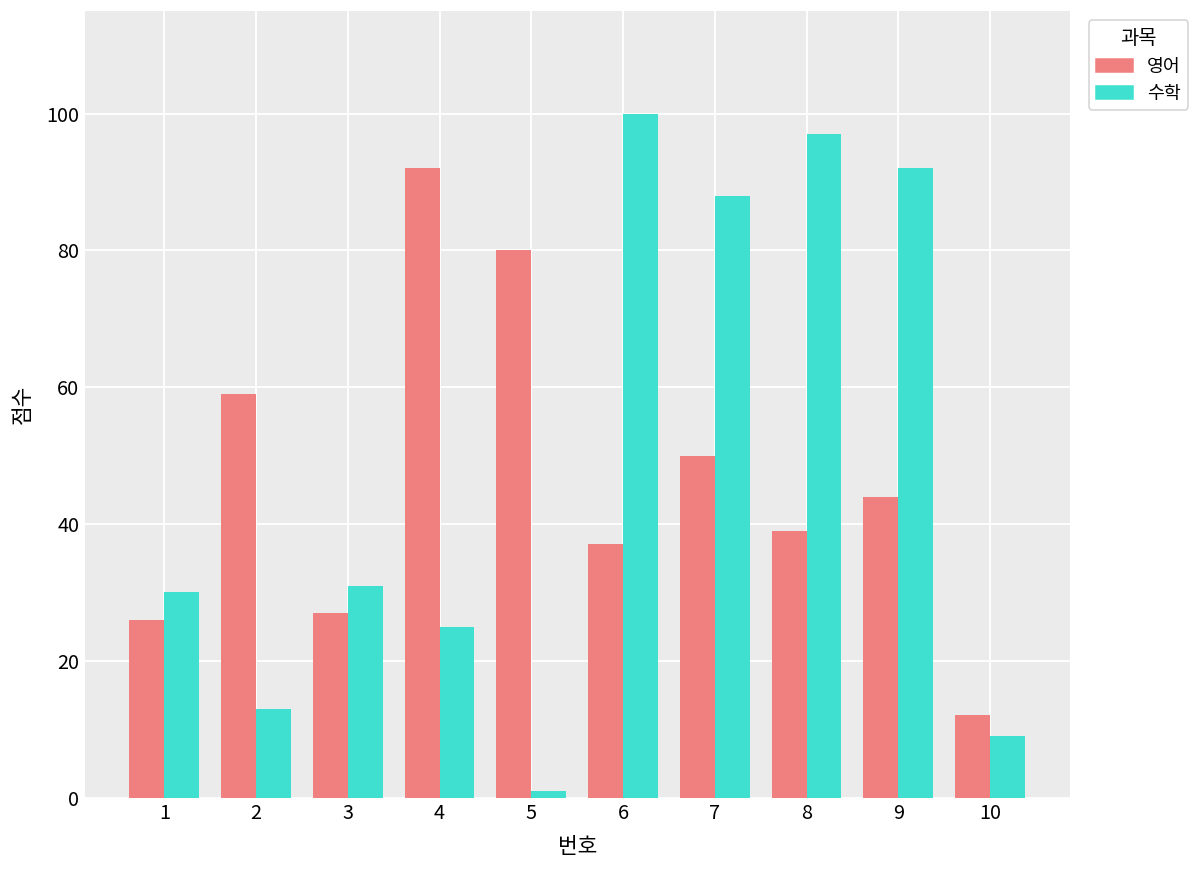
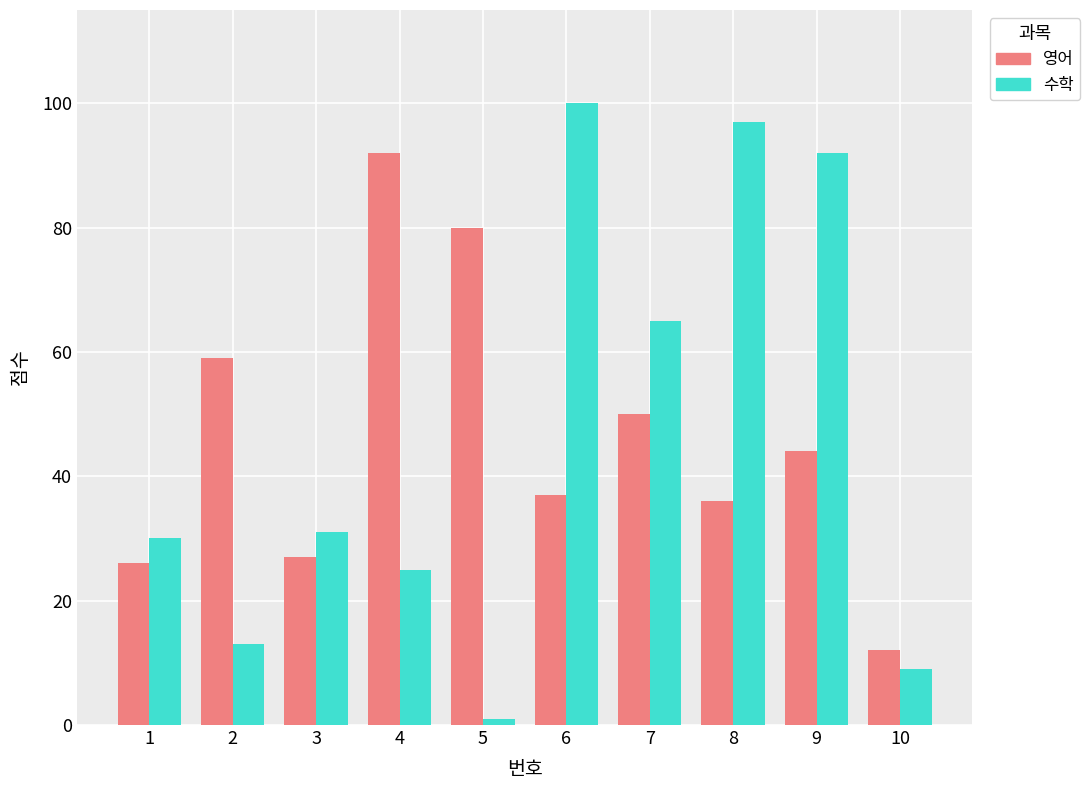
수학, 7: 88 -> 65
영어, 8: 39 -> 36
